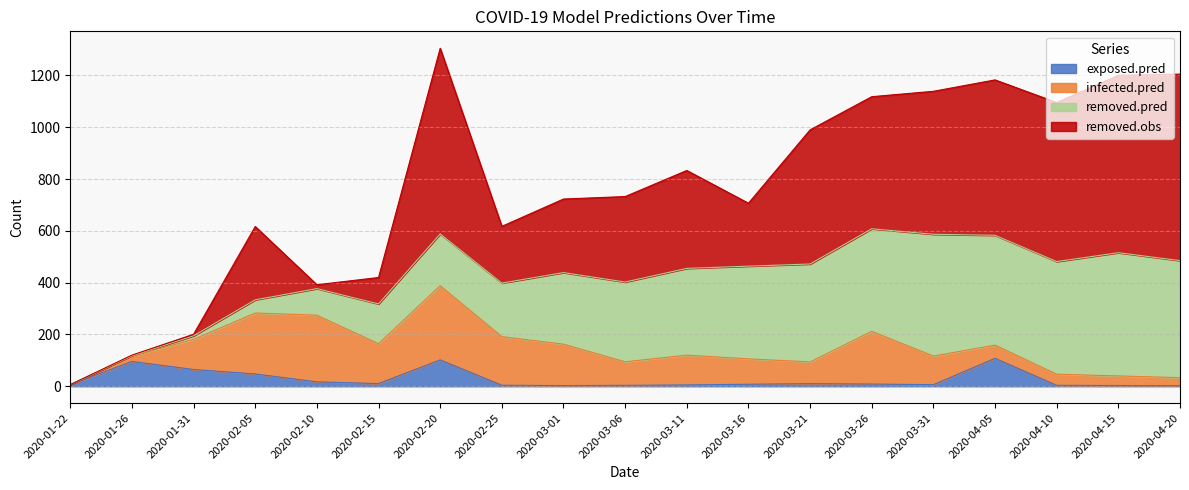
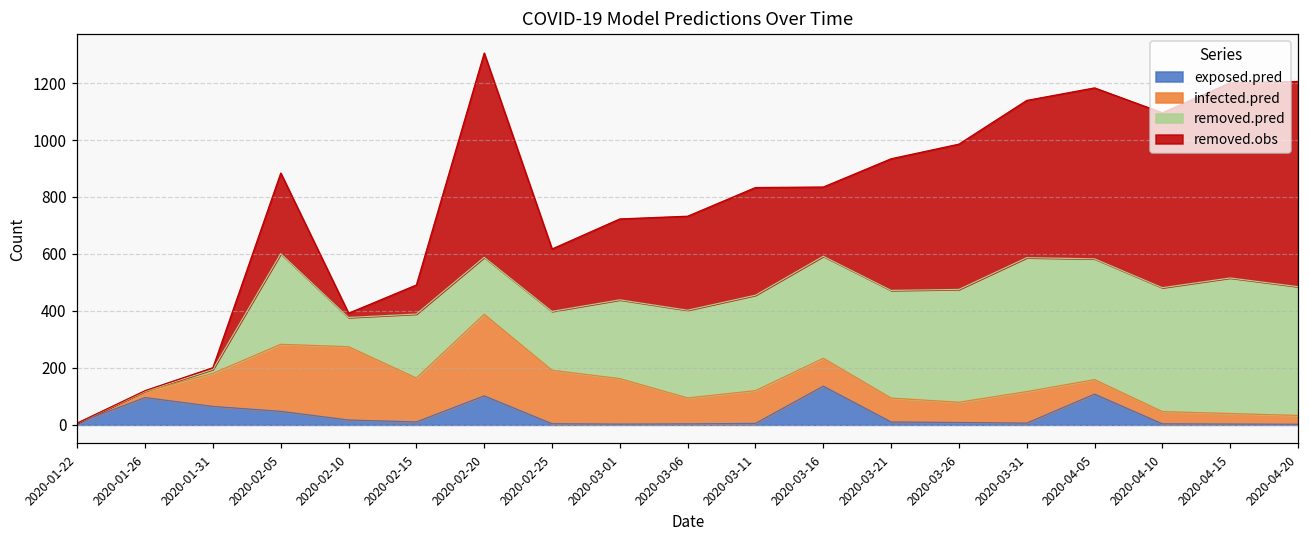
removed.pred, 2020-02-05: 50 -> 320
removed.pred, 2020-02-15: 150 -> 220
exposed.pred, 2020-03-16: 10 -> 140
removed.obs, 2020-03-21: 520 -> 460
infected.pred, 2020-03-26: 200 -> 70
